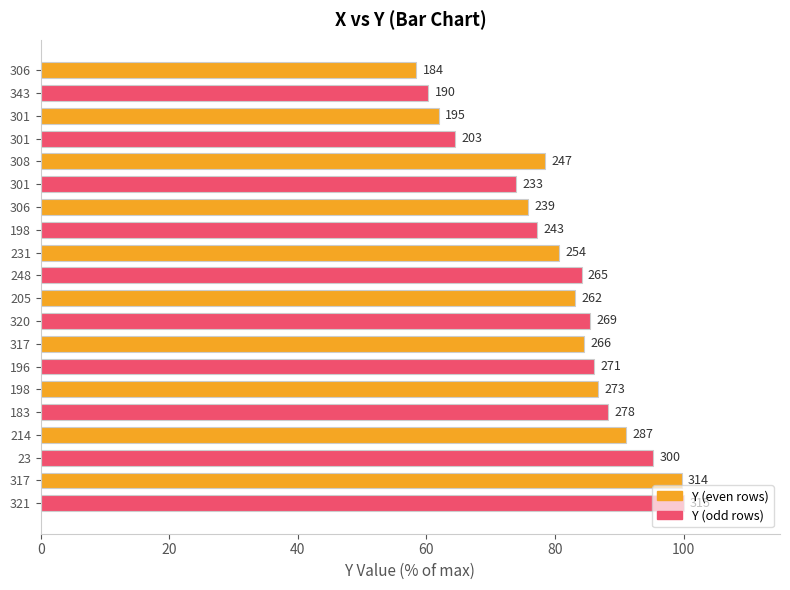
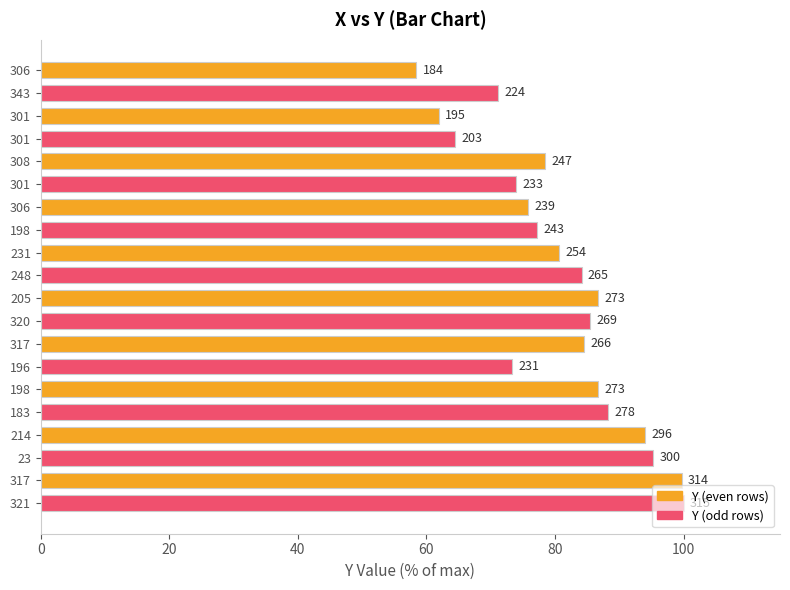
343: 190 -> 224
205: 262 -> 273
196: 271 -> 231
214: 287 -> 296
